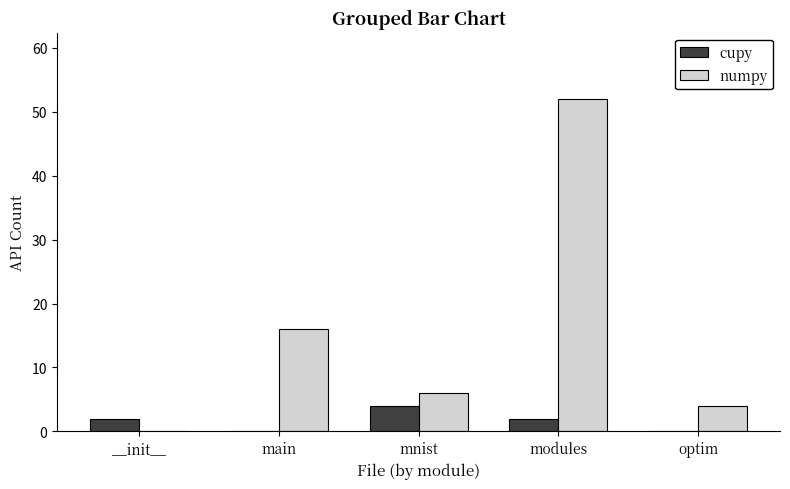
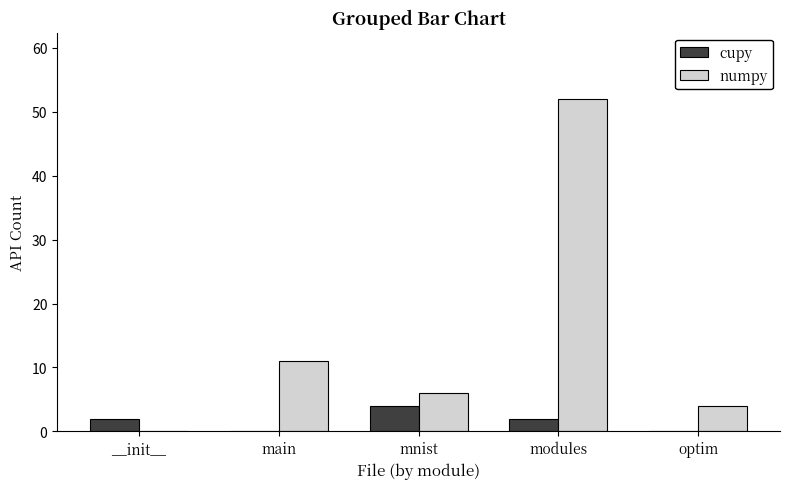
numpy, main: 16 -> 11
